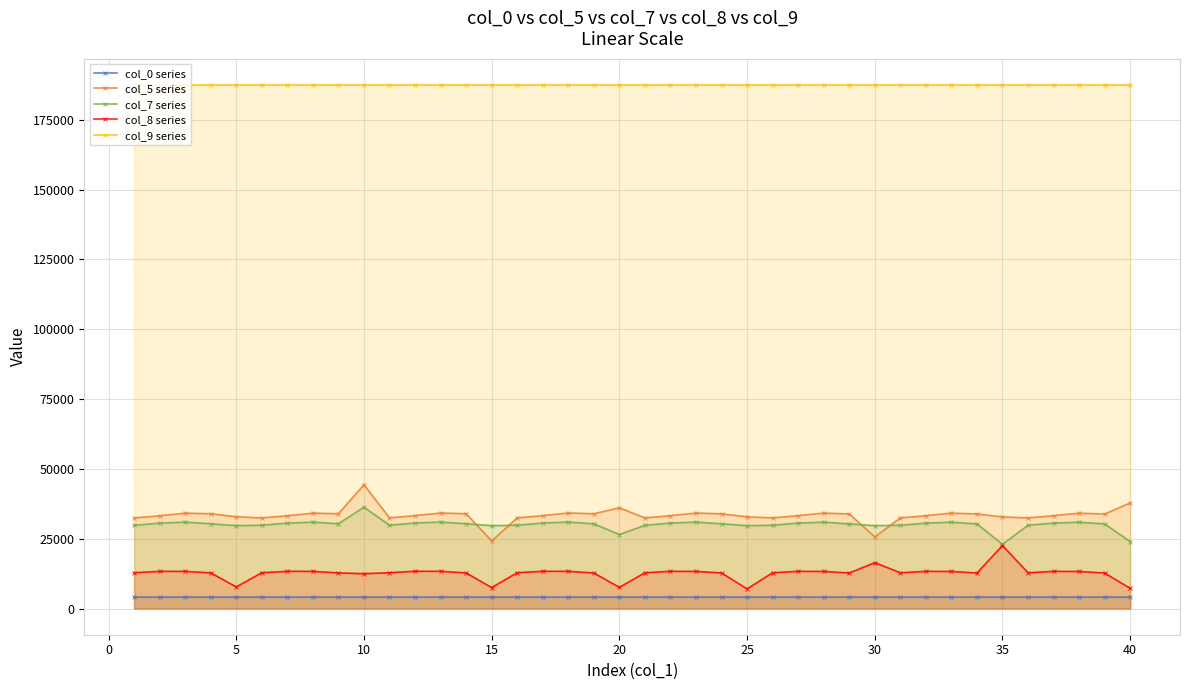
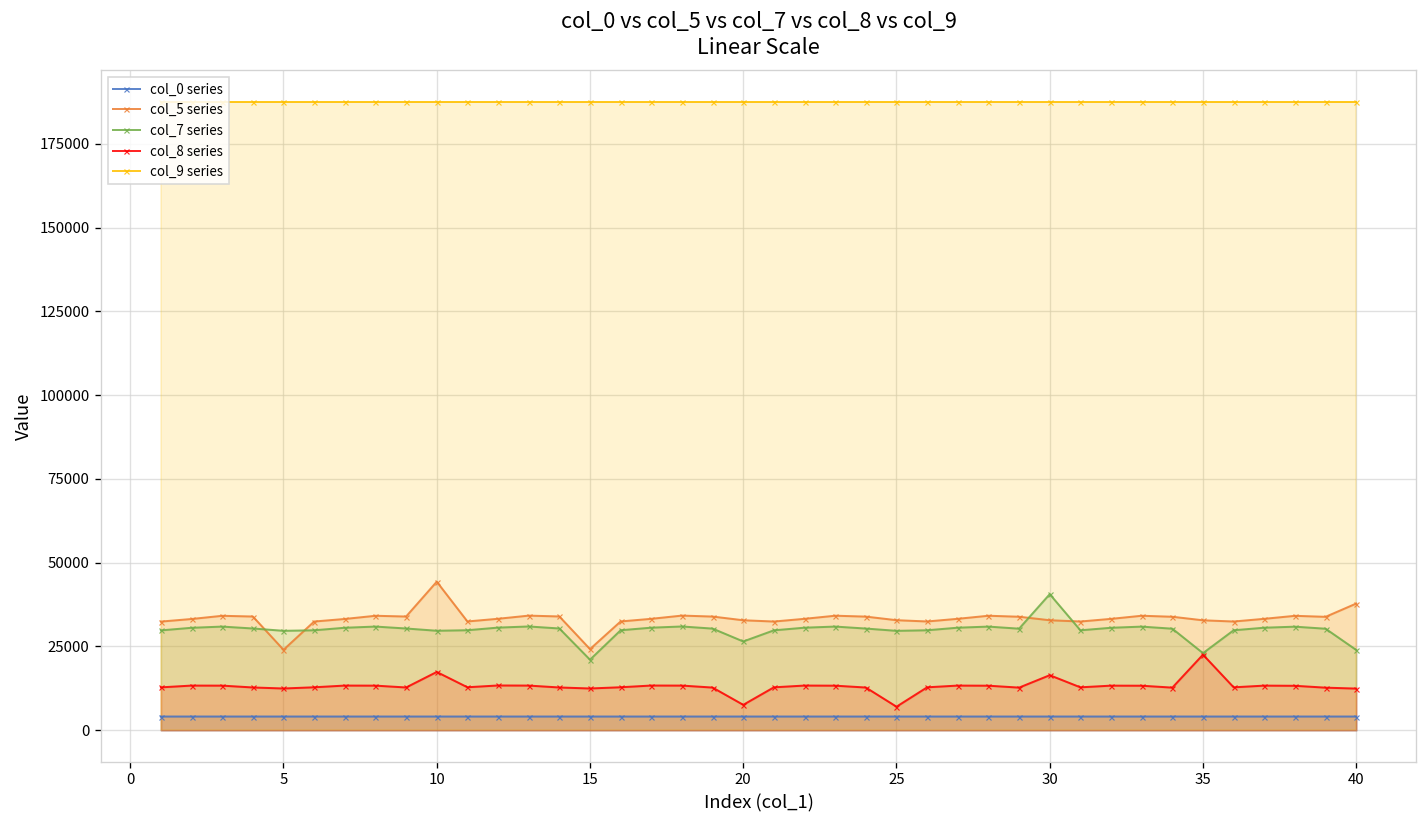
col_5 series, 5: 33000 -> 24000
col_8 series, 5: 8000 -> 12000
col_7 series, 10: 36000 -> 30000
col_8 series, 10: 12000 -> 17000
col_7 series, 15: 30000 -> 21000
col_8 series, 15: 7000 -> 12000
col_5 series, 20: 36000 -> 33000
col_5 series, 30: 26000 -> 33000
col_7 series, 30: 30000 -> 41000
col_8 series, 40: 7000 -> 12000
